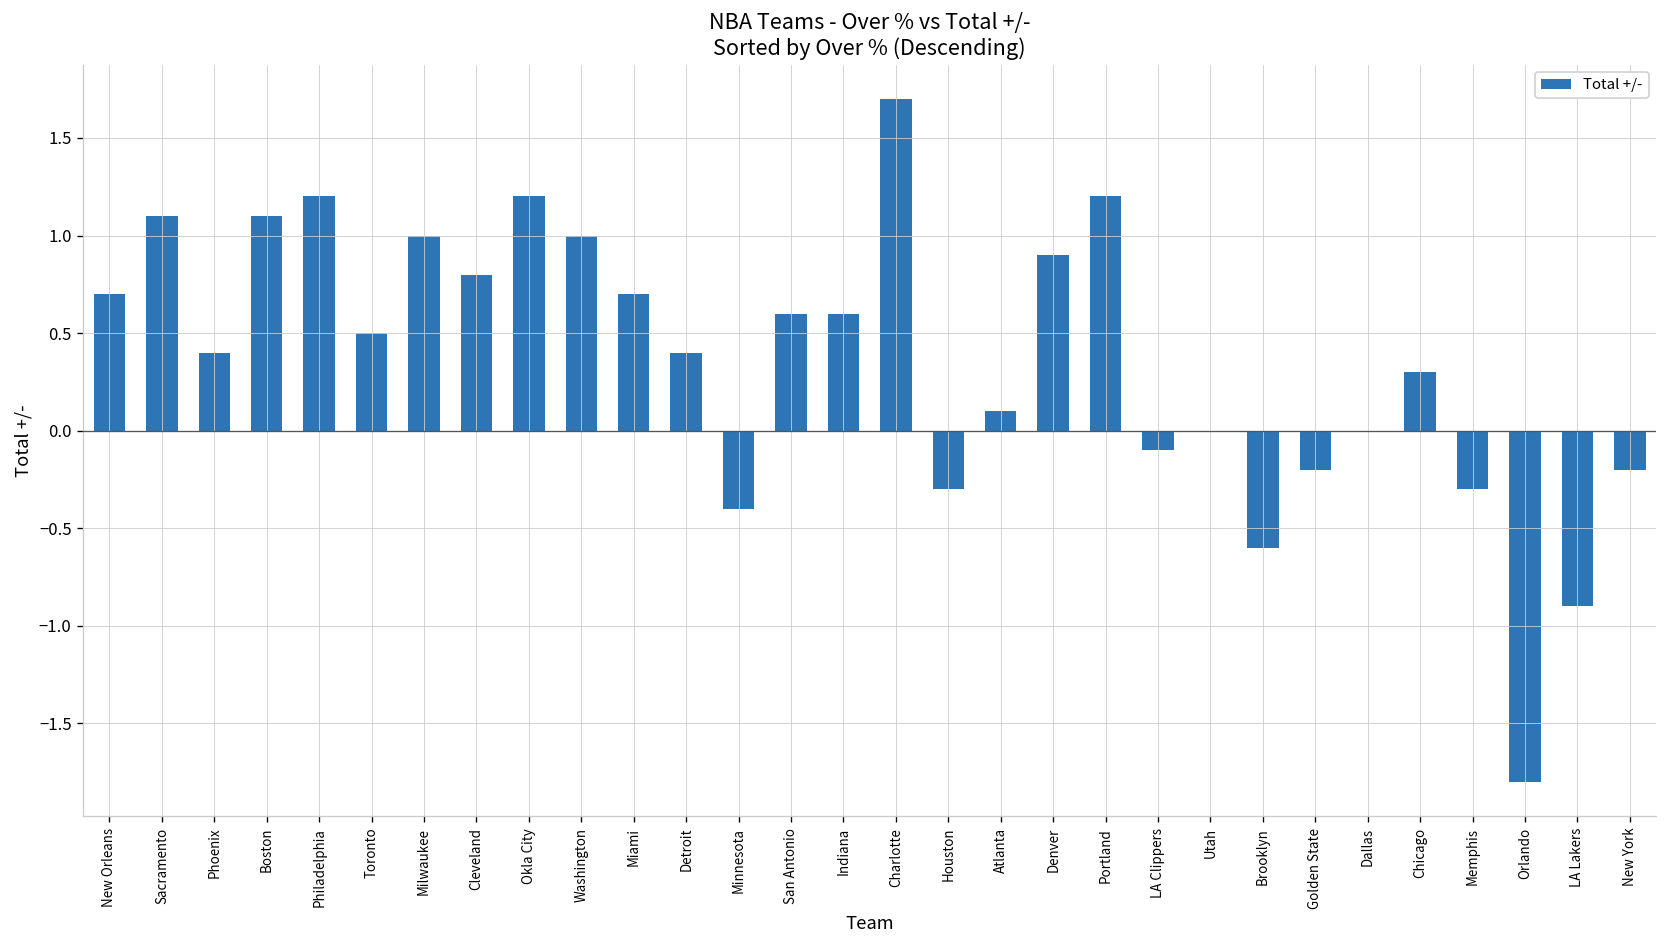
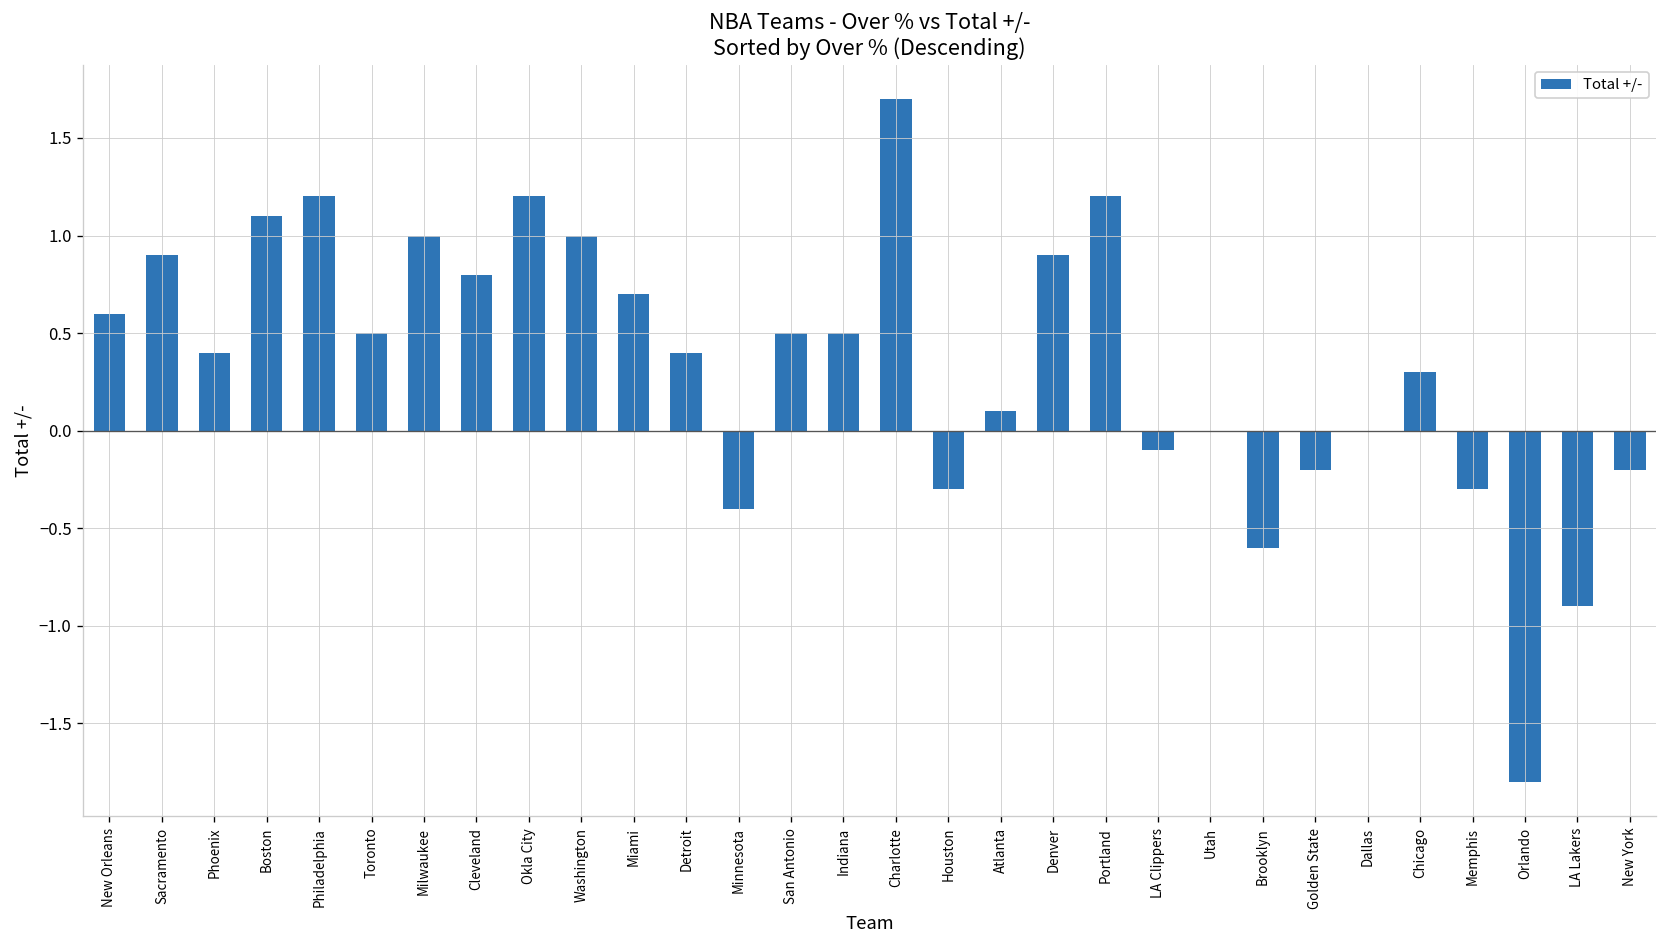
New Orleans: 0.7 -> 0.6
Sacramento: 1.1 -> 0.9
San Antonio: 0.6 -> 0.5
Indiana: 0.6 -> 0.5
